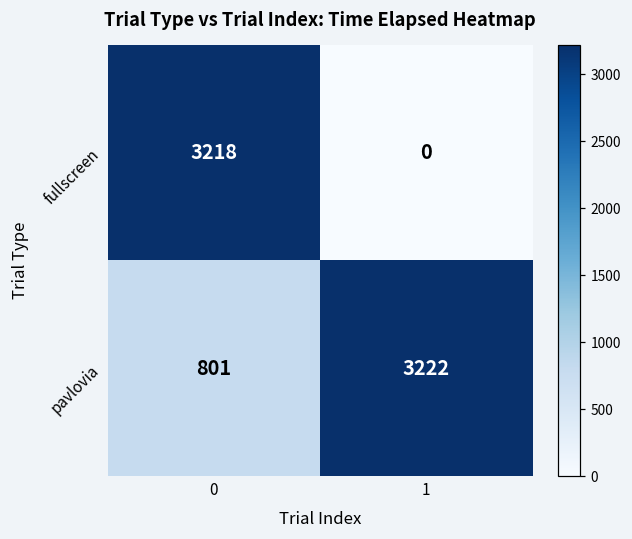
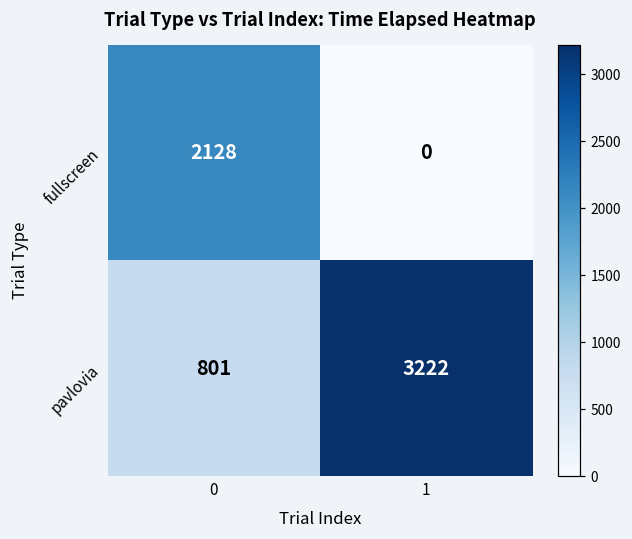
fullscreen, 0: 3218 -> 2128
